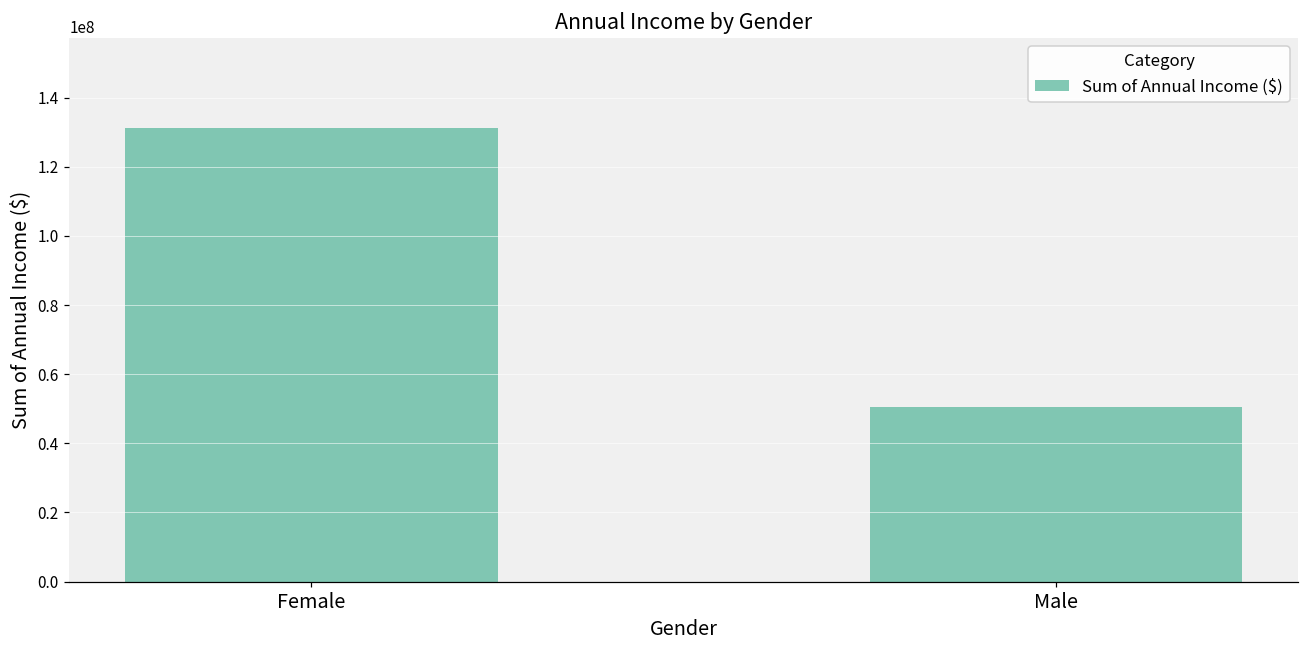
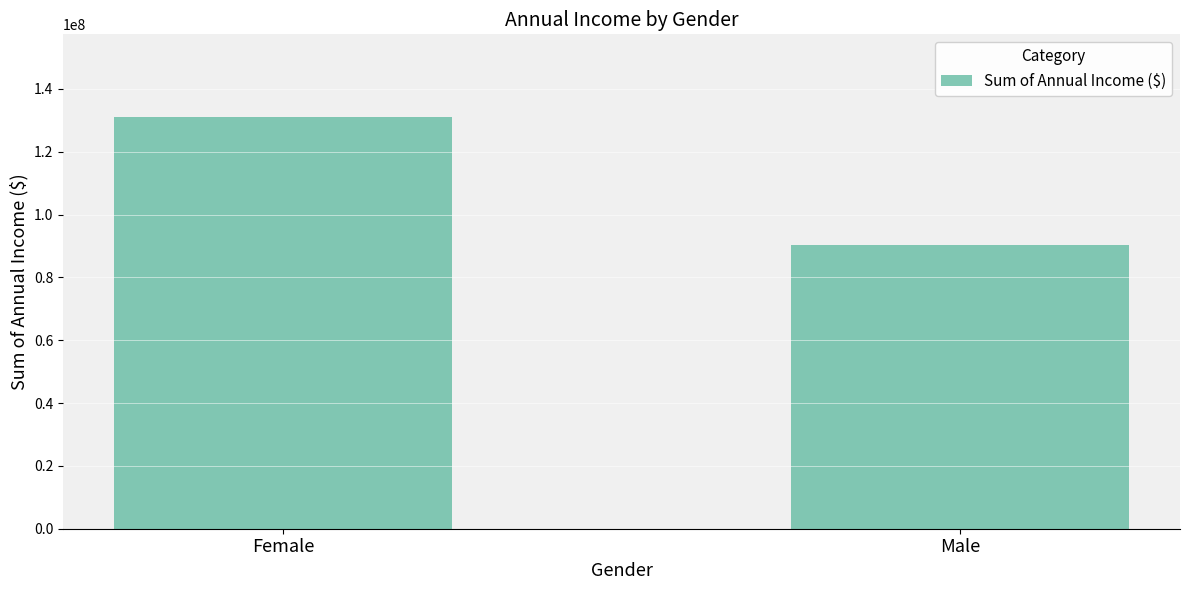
Male: 50000000 -> 90000000
